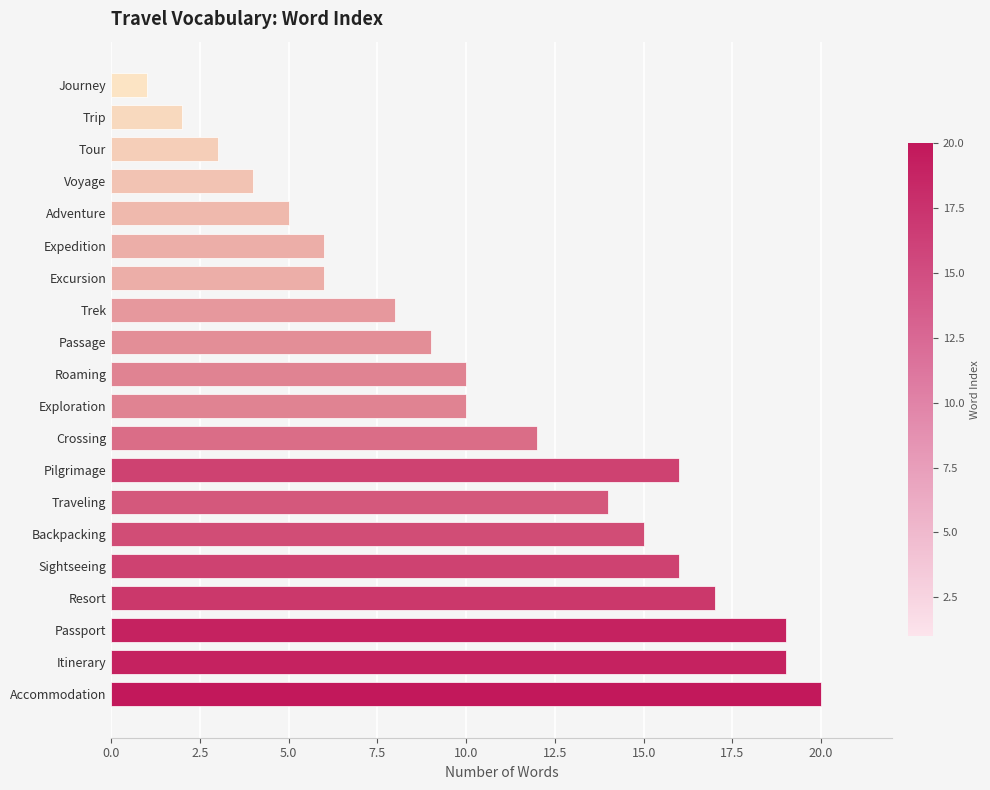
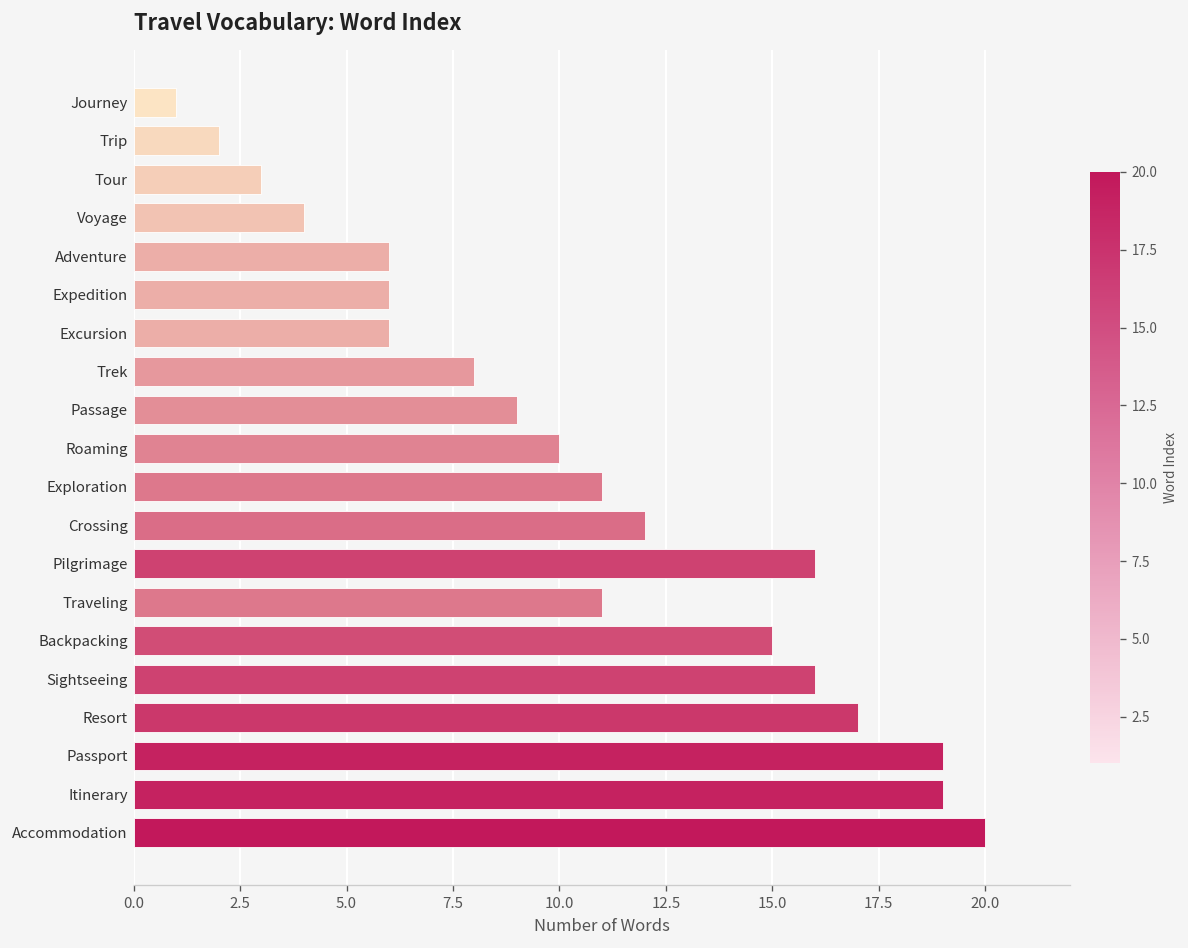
Adventure: 5 -> 6
Exploration: 10 -> 11
Traveling: 14 -> 11
